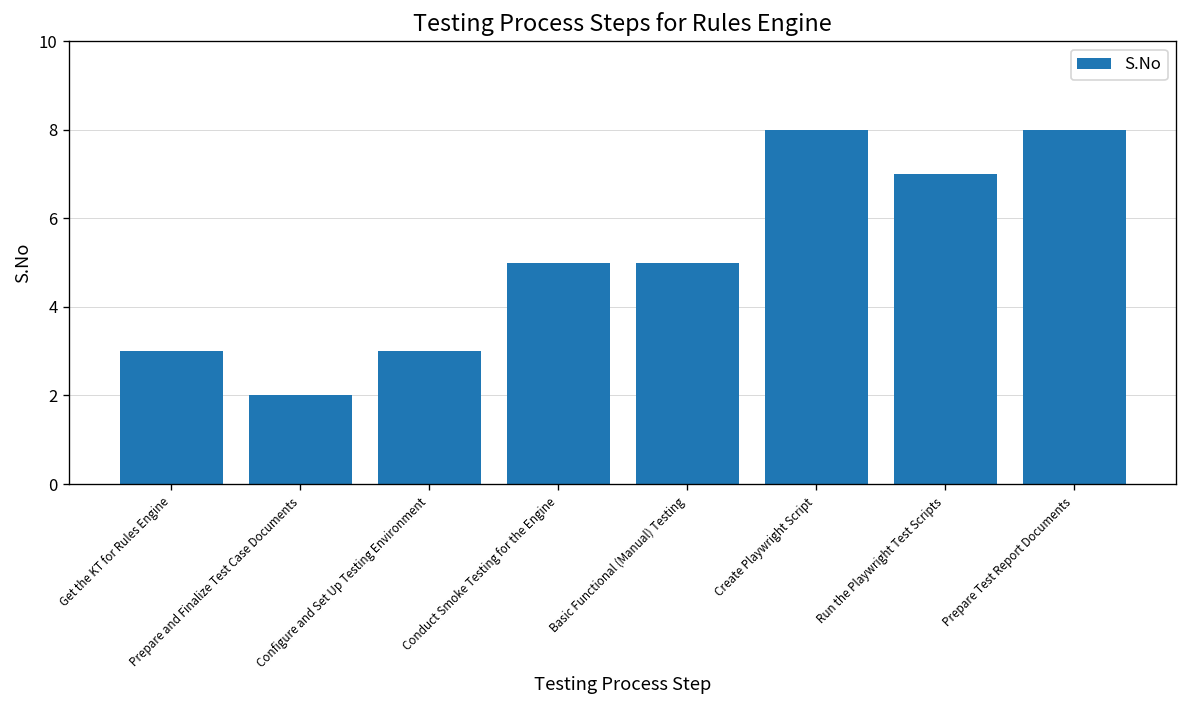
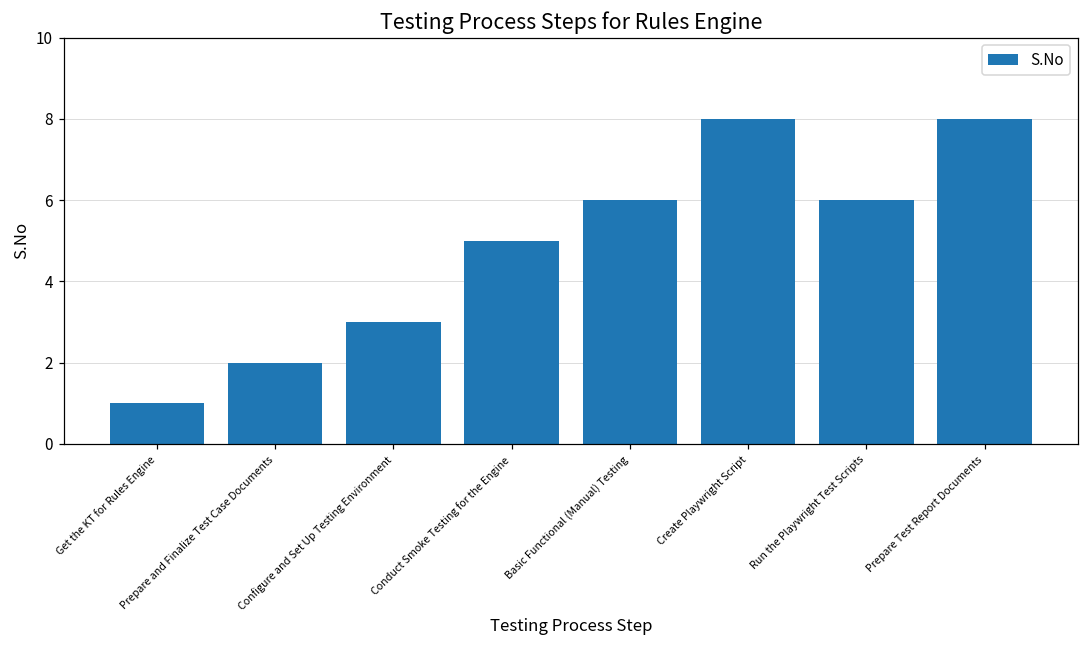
Get the KT for Rules Engine: 3 -> 1
Basic Functional (Manual) Testing: 5 -> 6
Run the Playwright Test Scripts: 7 -> 6
